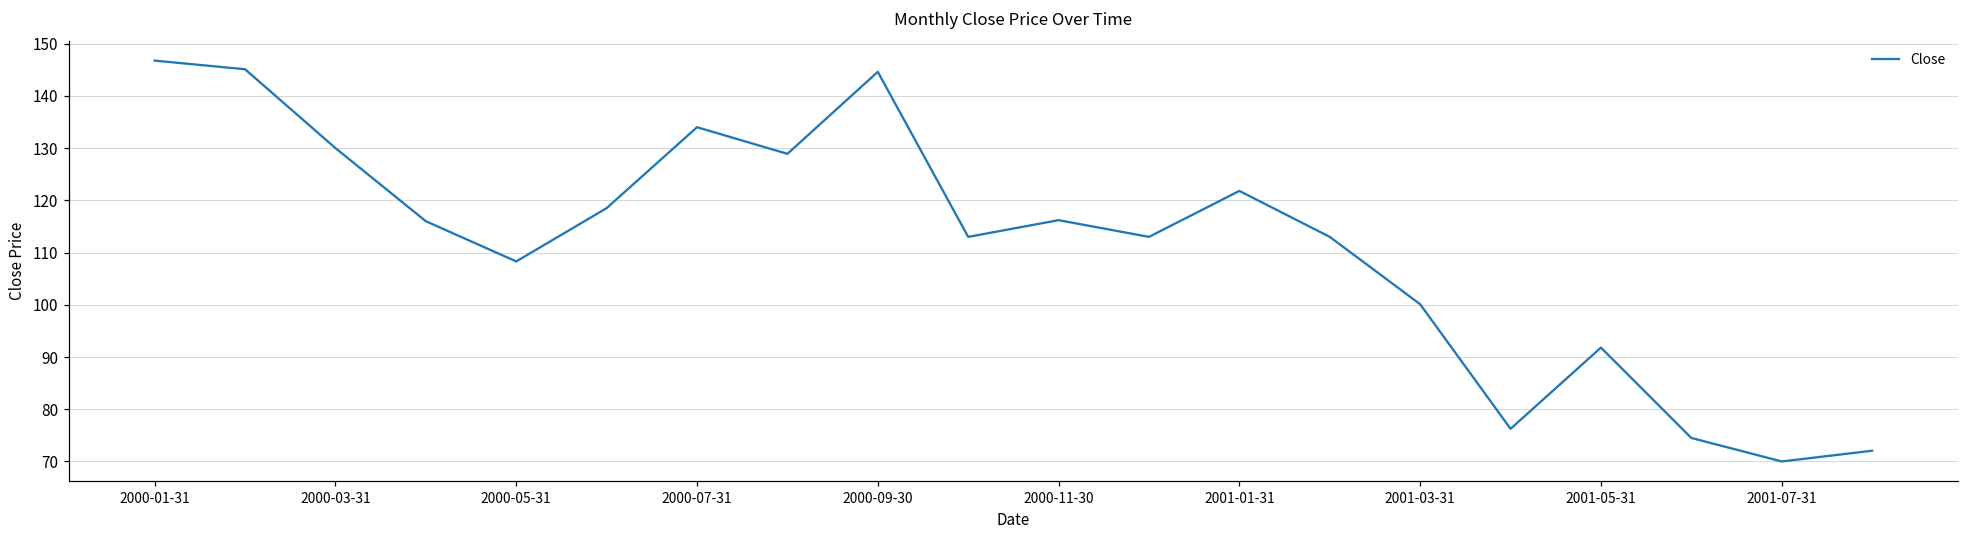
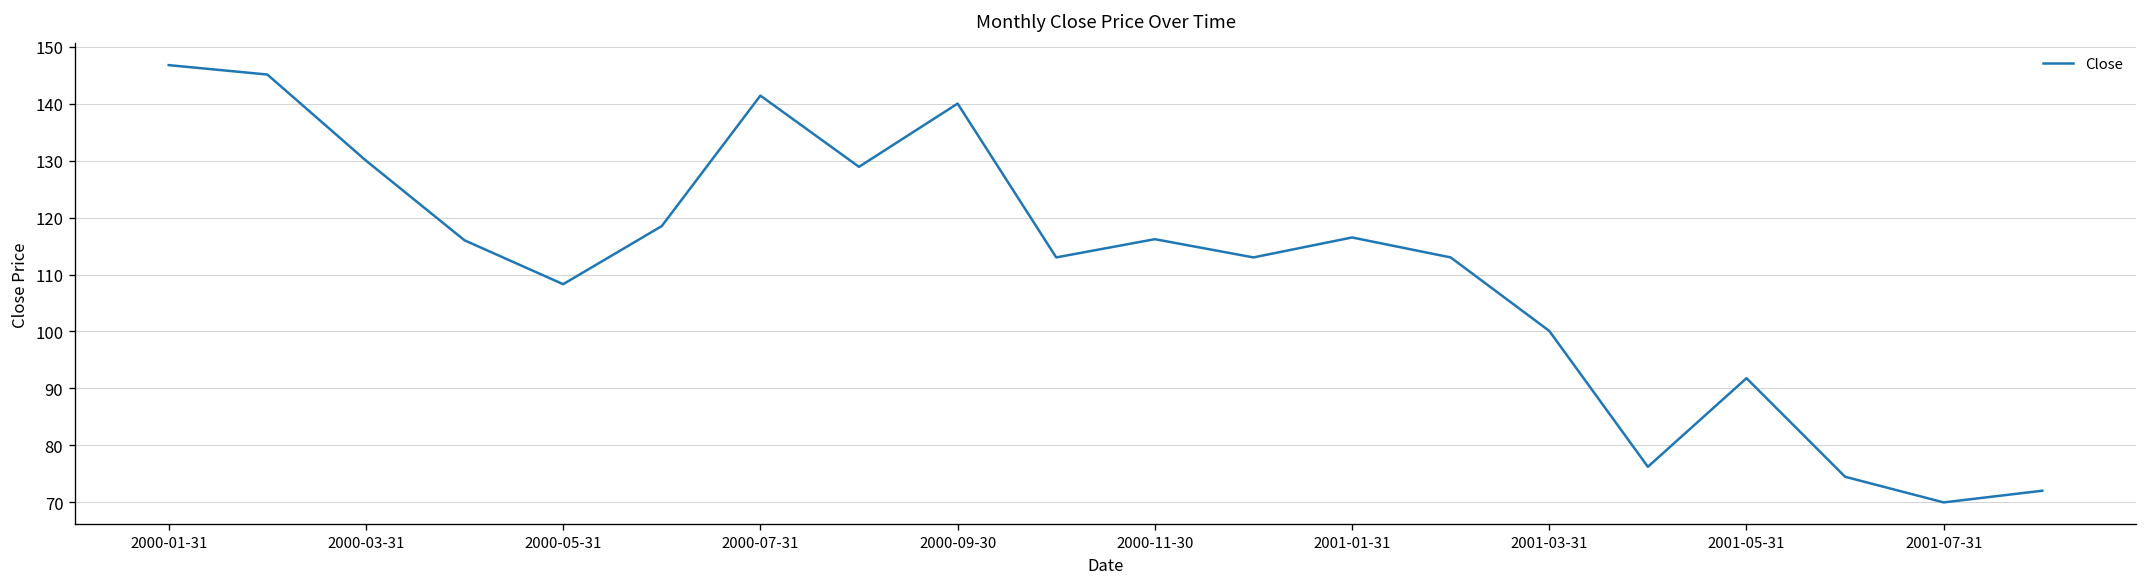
2000-07-31: 134 -> 141
2000-09-30: 145 -> 140
2001-01-31: 122 -> 117
